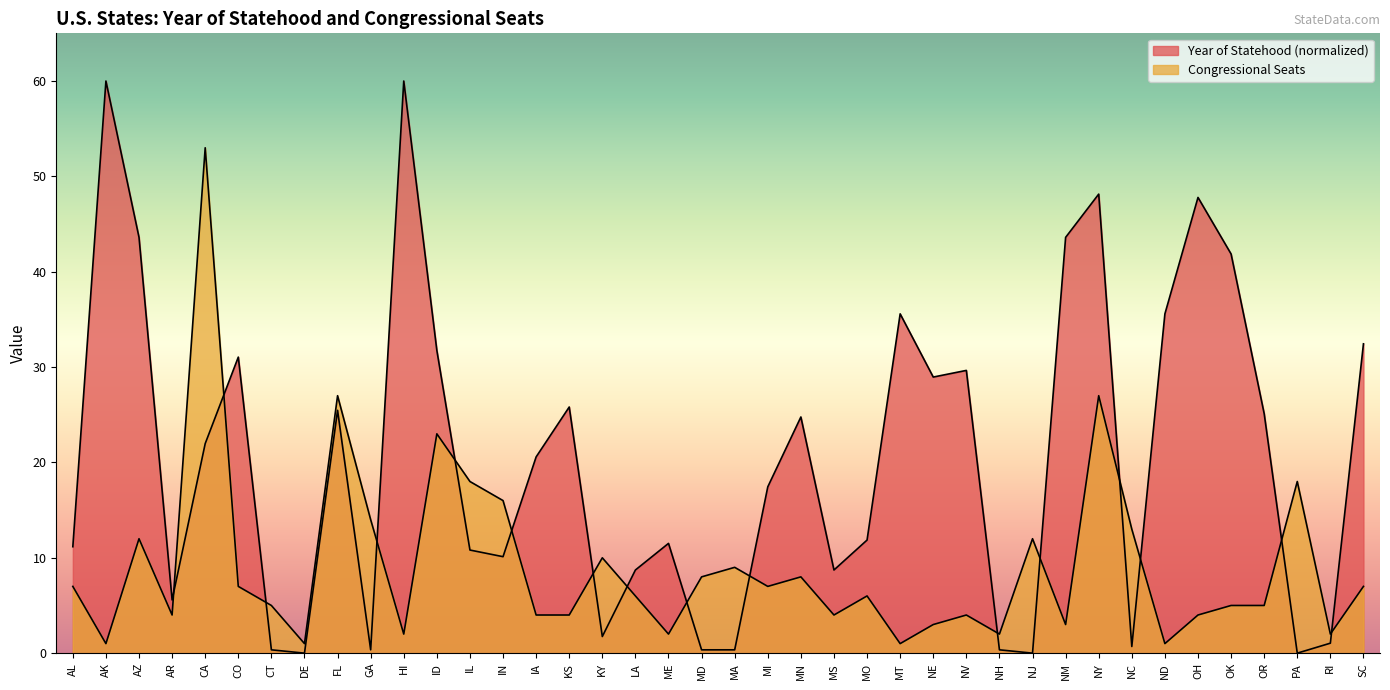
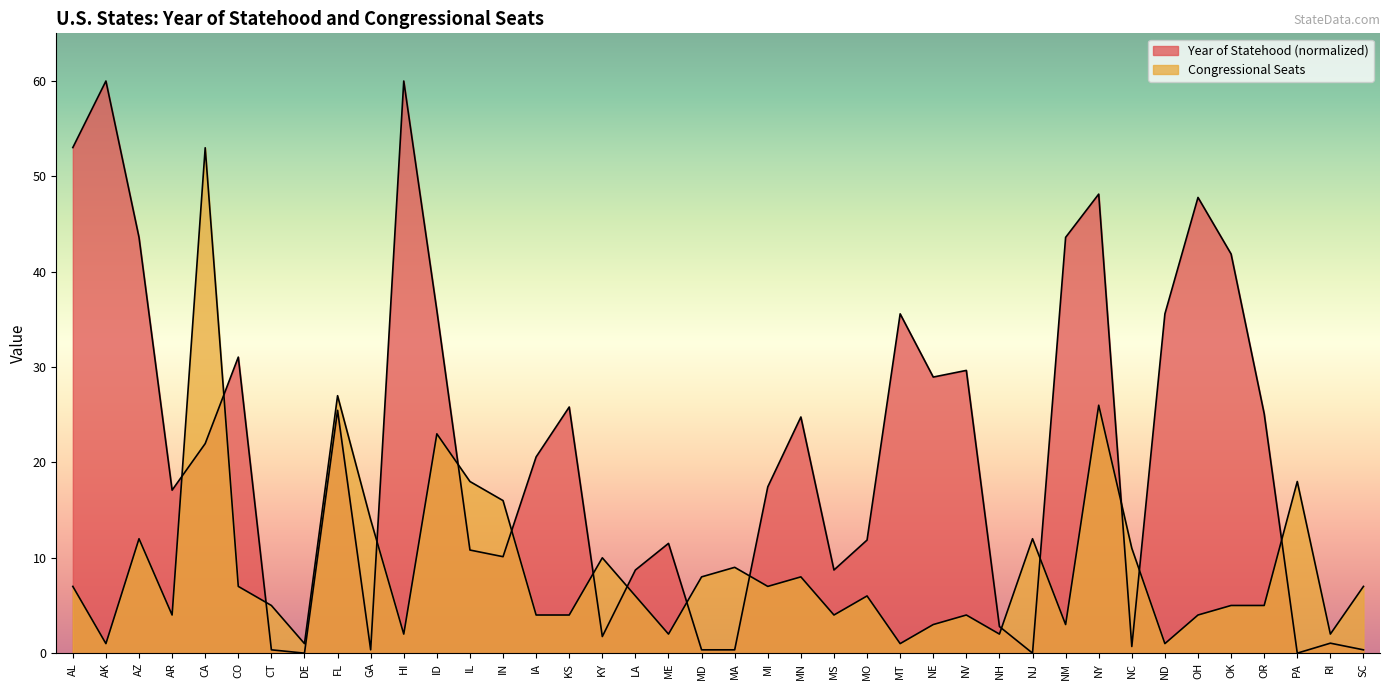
Year of Statehood (normalized), AL: 11 -> 53
Year of Statehood (normalized), AR: 6 -> 17
Year of Statehood (normalized), ID: 32 -> 36
Year of Statehood (normalized), NH: 0 -> 3
Congressional Seats, NY: 27 -> 26
Congressional Seats, NC: 13 -> 11
Year of Statehood (normalized), SC: 32 -> 0
